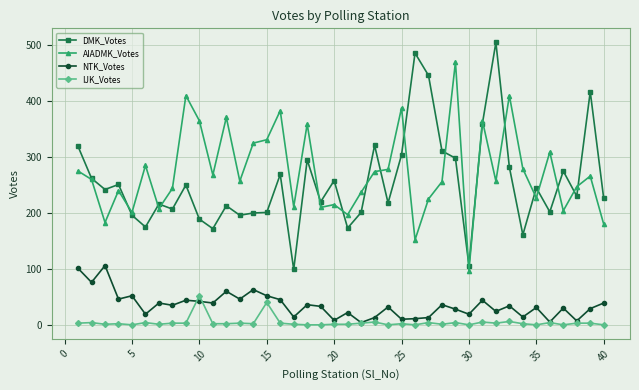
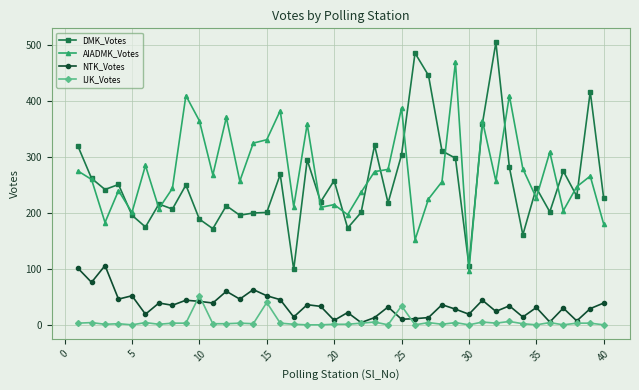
IJK_Votes, 25: 0 -> 30
